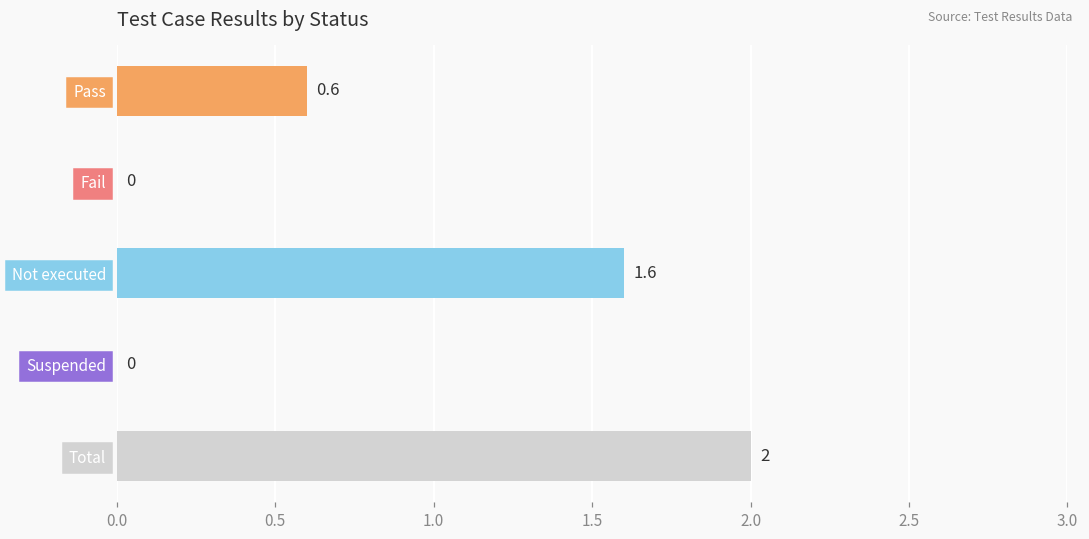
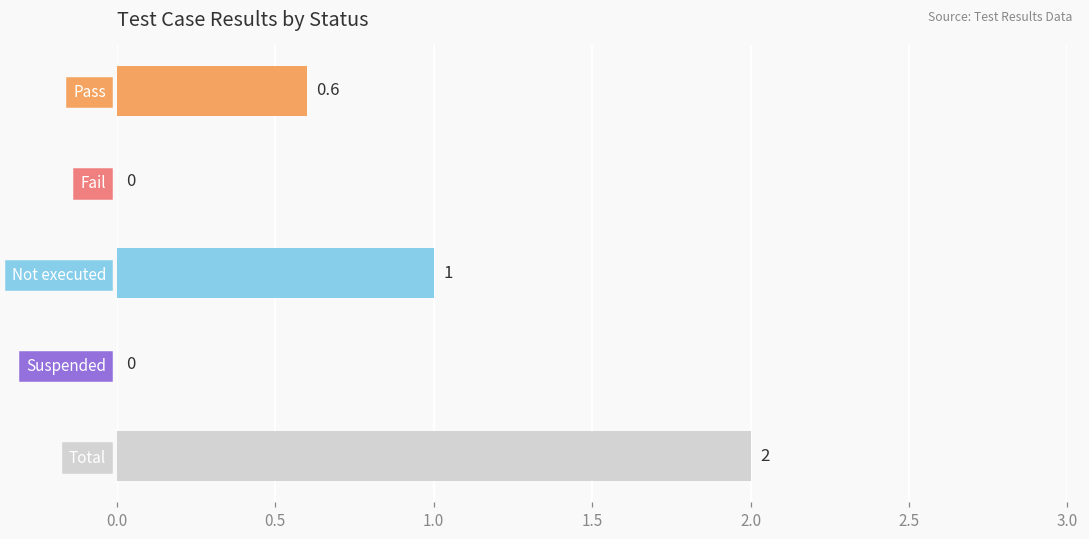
Not executed: 1.6 -> 1
